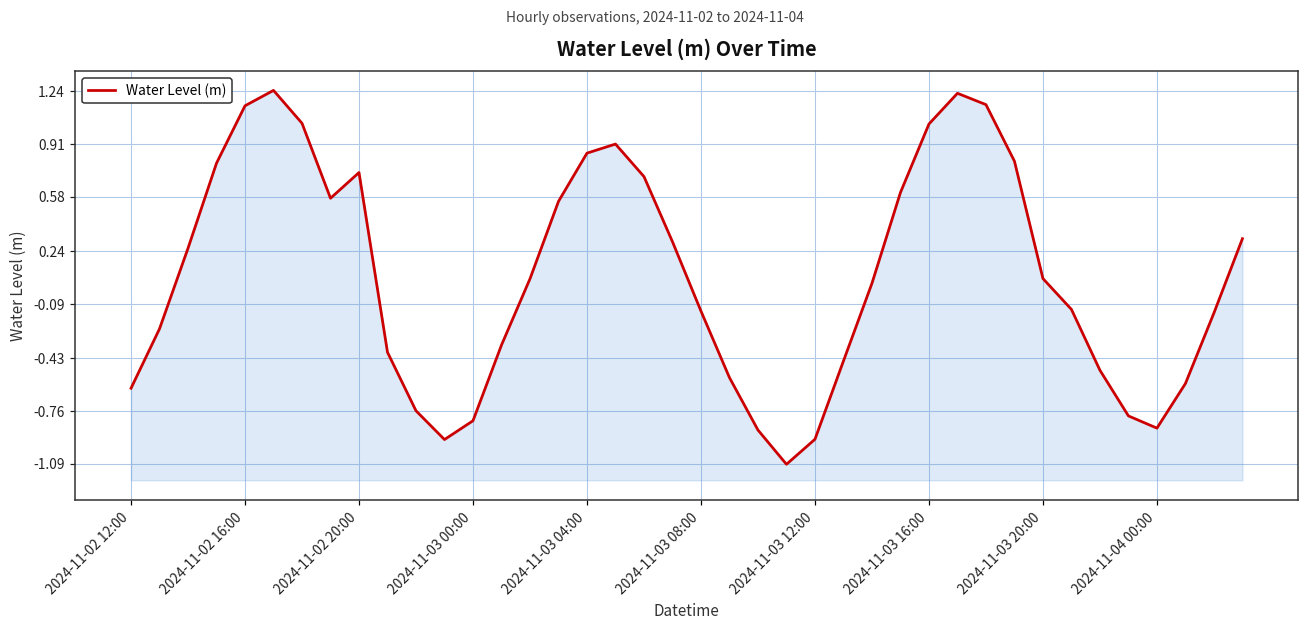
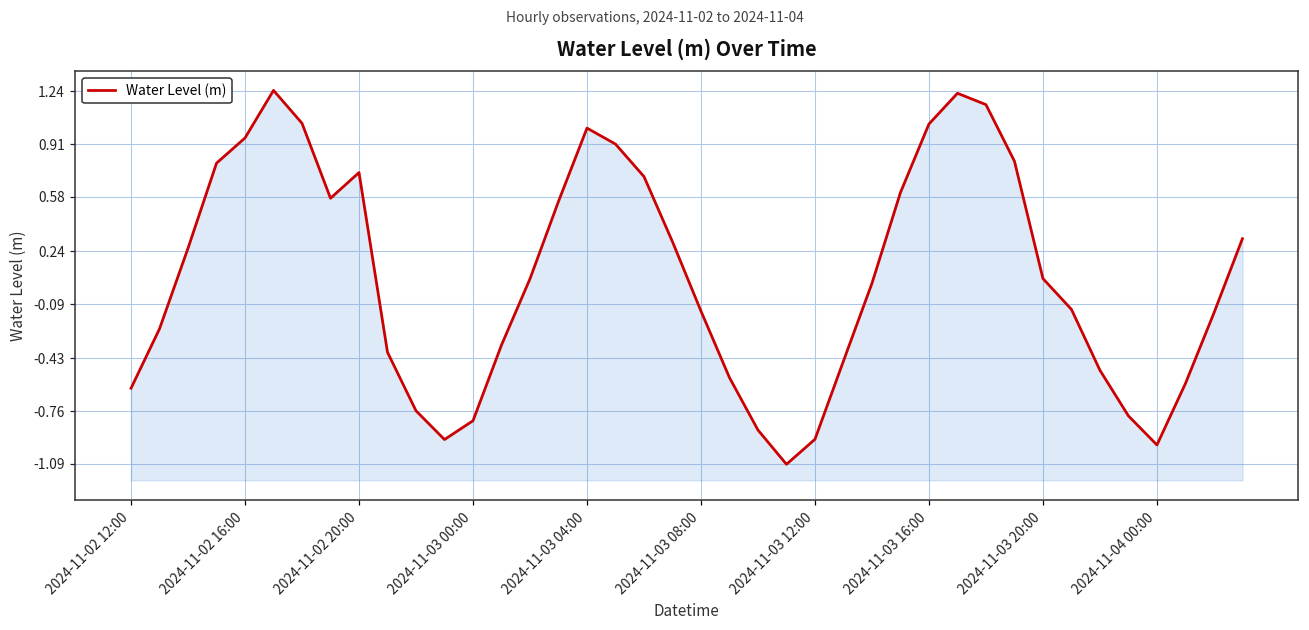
2024-11-02 16:00: 1.15 -> 0.95
2024-11-03 04:00: 0.85 -> 1.01
2024-11-04 00:00: -0.87 -> -0.97
